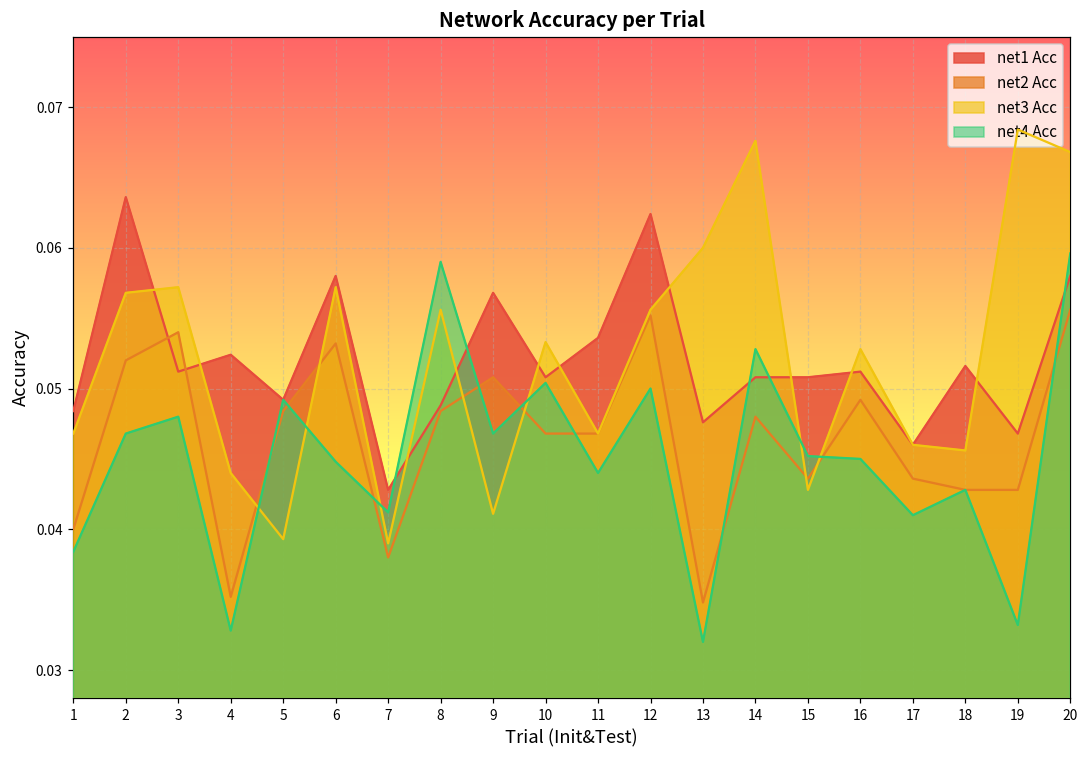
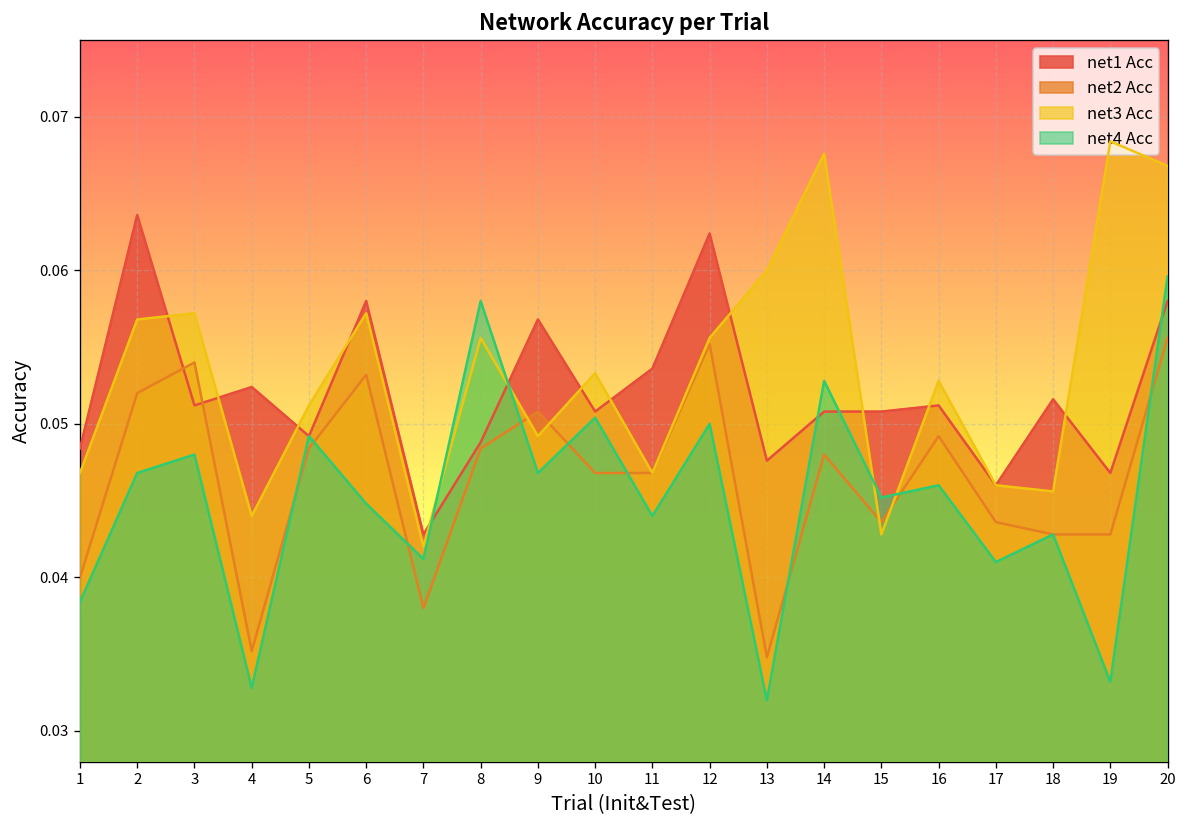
net3 Acc, 5: 0.0393 -> 0.0512
net3 Acc, 7: 0.039 -> 0.042
net4 Acc, 8: 0.059 -> 0.058
net3 Acc, 9: 0.0411 -> 0.0492
net4 Acc, 16: 0.045 -> 0.046
